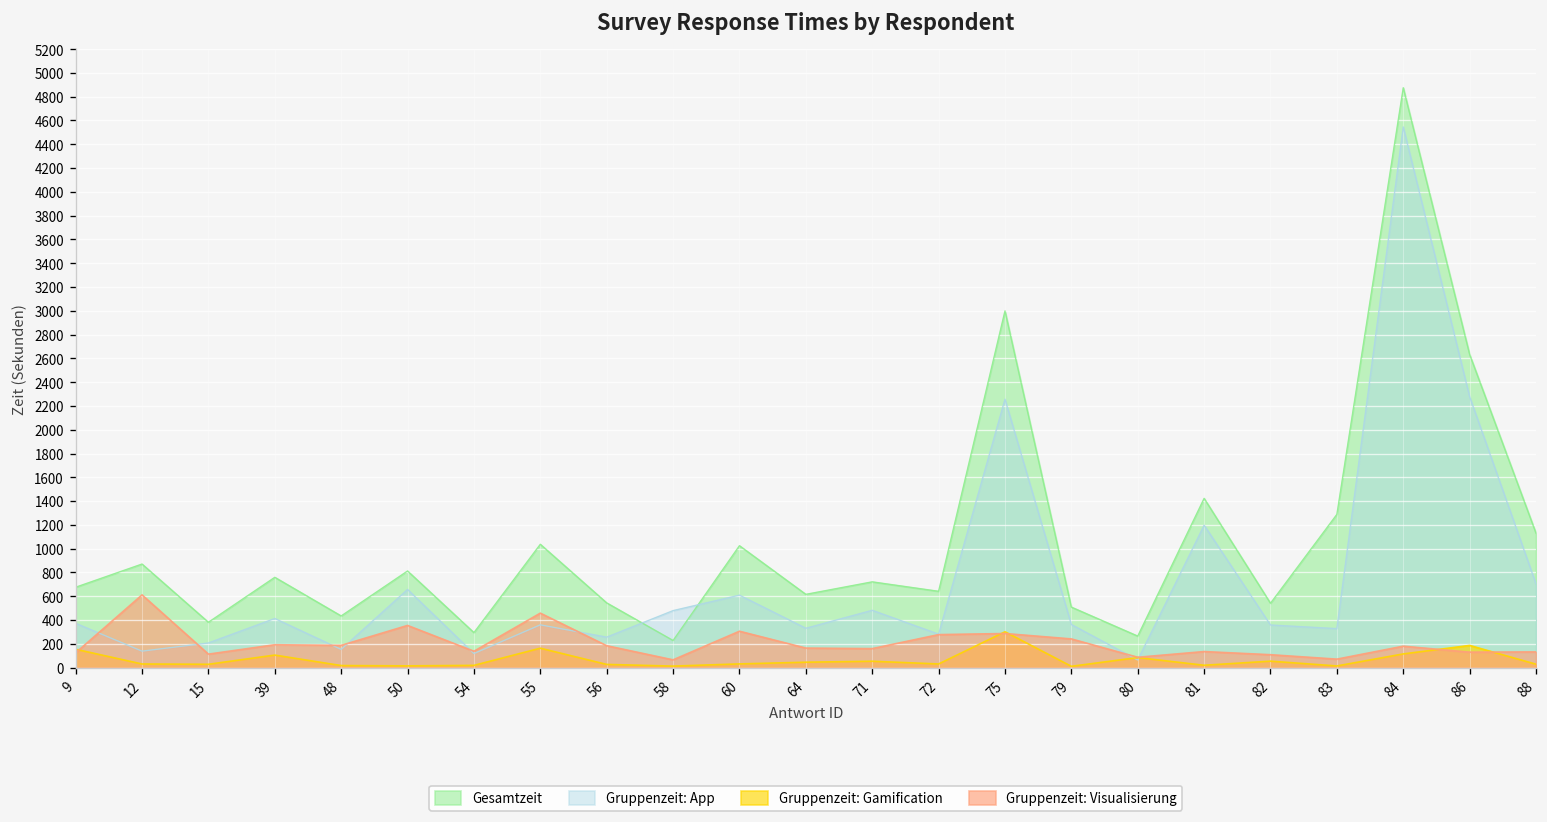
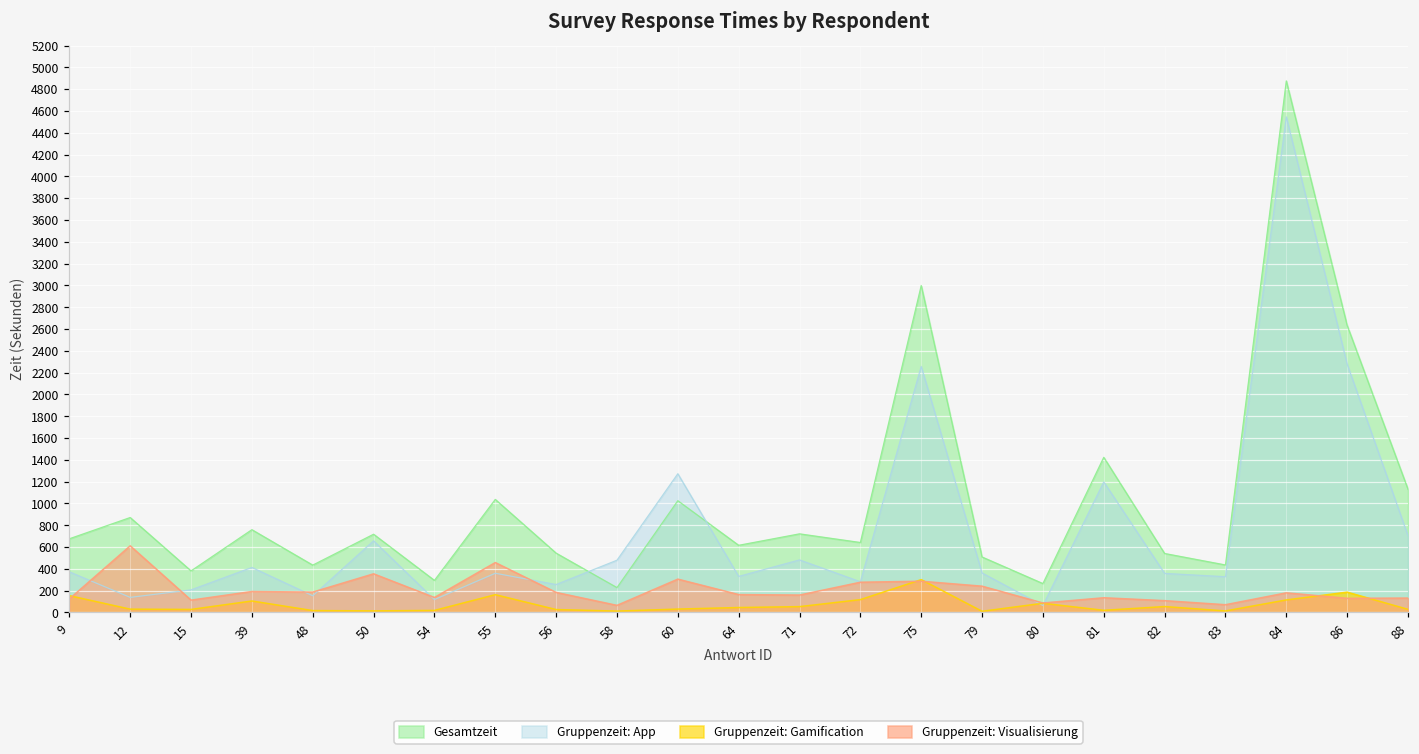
Gesamtzeit, 50: 800 -> 700
Gruppenzeit: App, 60: 600 -> 1300
Gruppenzeit: Gamification, 72: 0 -> 100
Gesamtzeit, 83: 1300 -> 400
